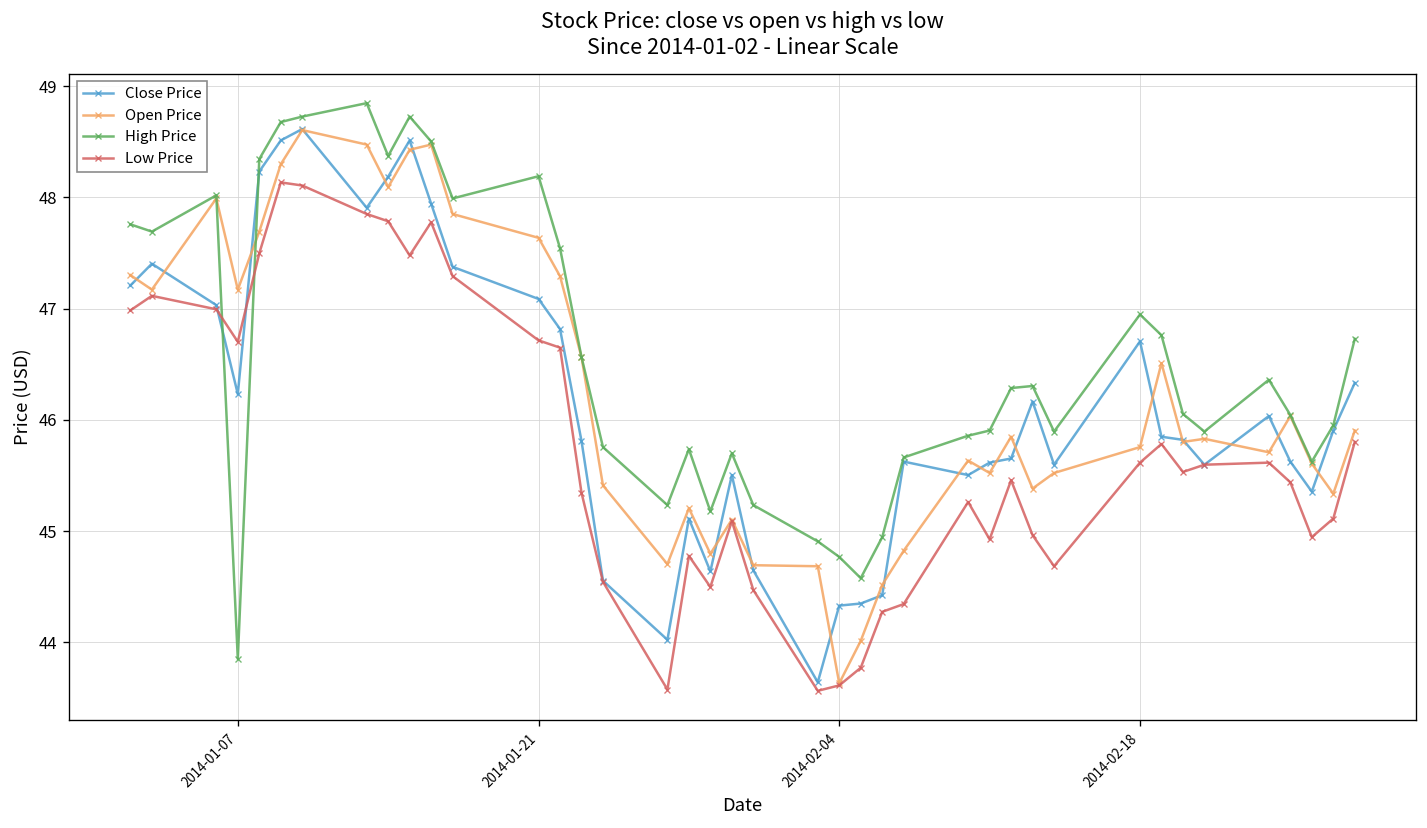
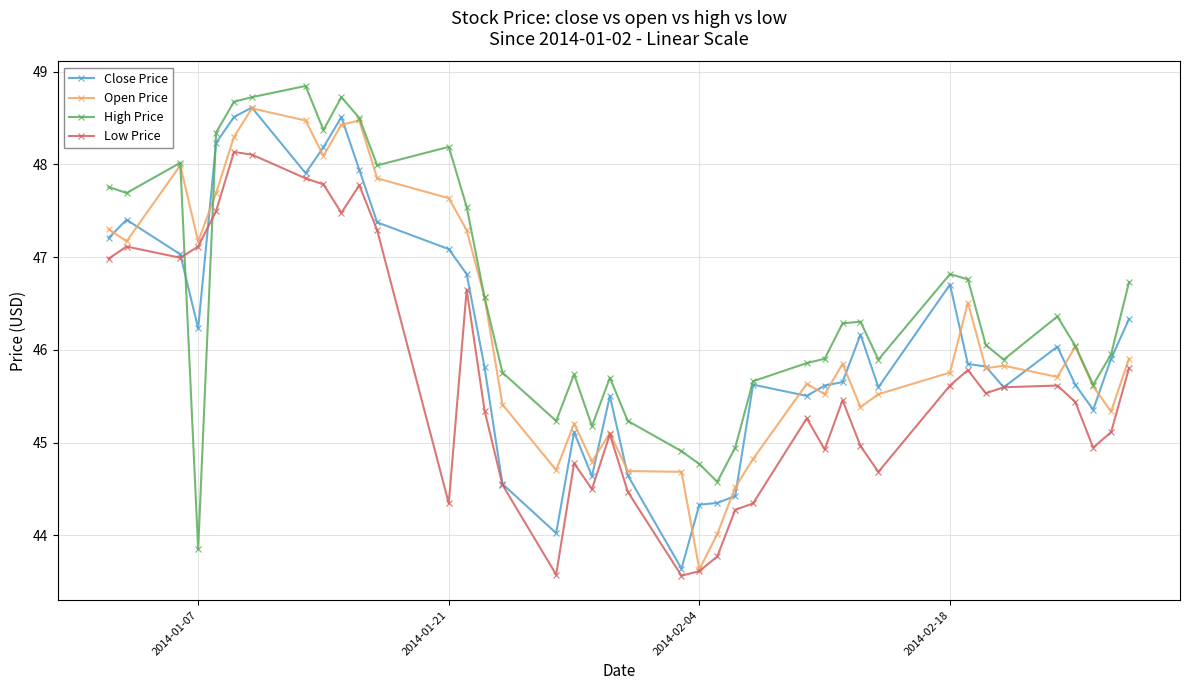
Low Price, 2014-01-07: 46.7 -> 47.1
Low Price, 2014-01-21: 46.7 -> 44.3
High Price, 2014-02-18: 46.9 -> 46.8
